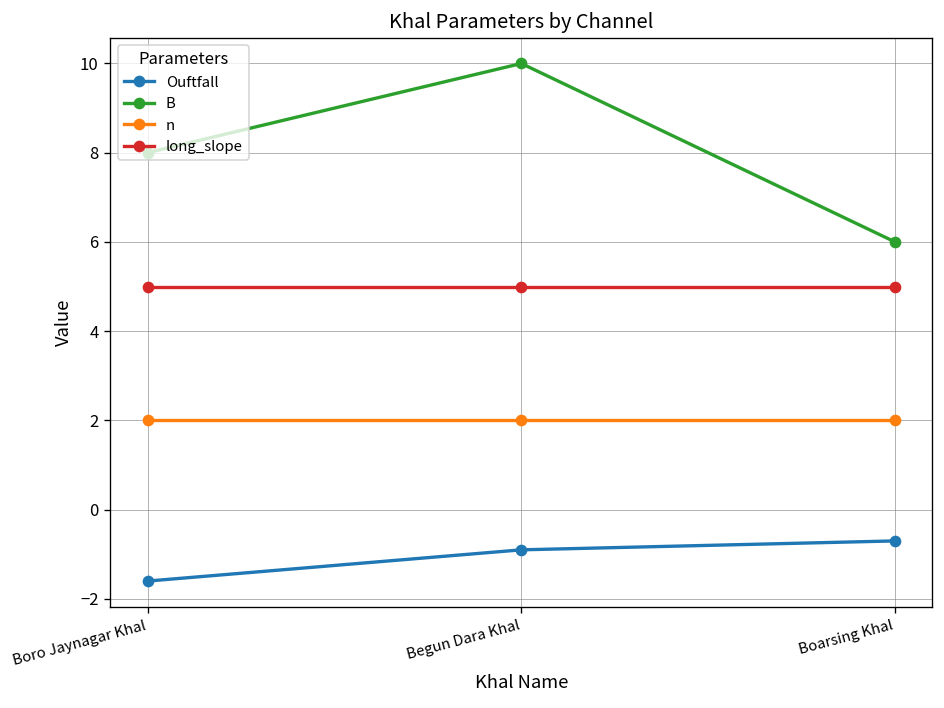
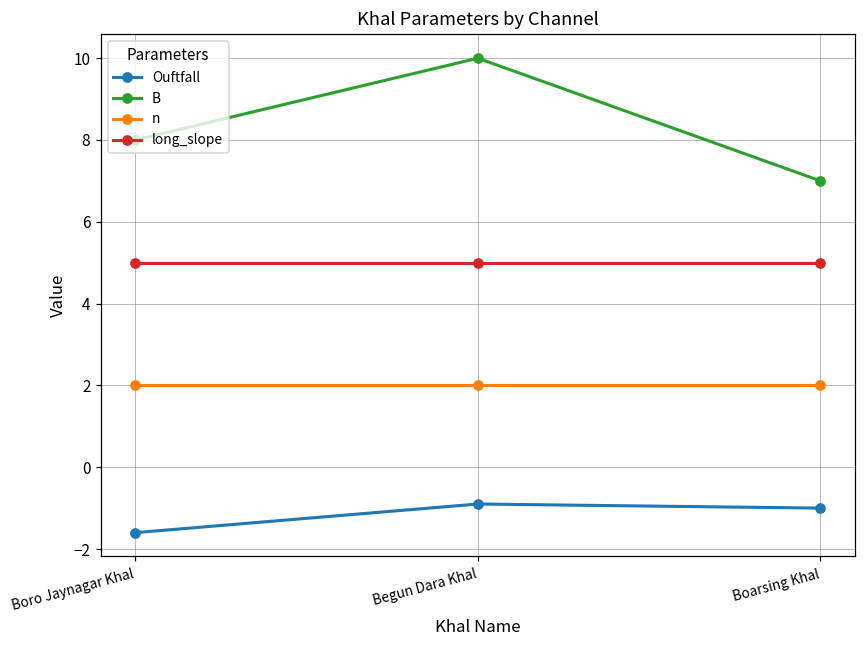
Ouftfall, Boarsing Khal: -0.7 -> -1.0
B, Boarsing Khal: 6 -> 7
